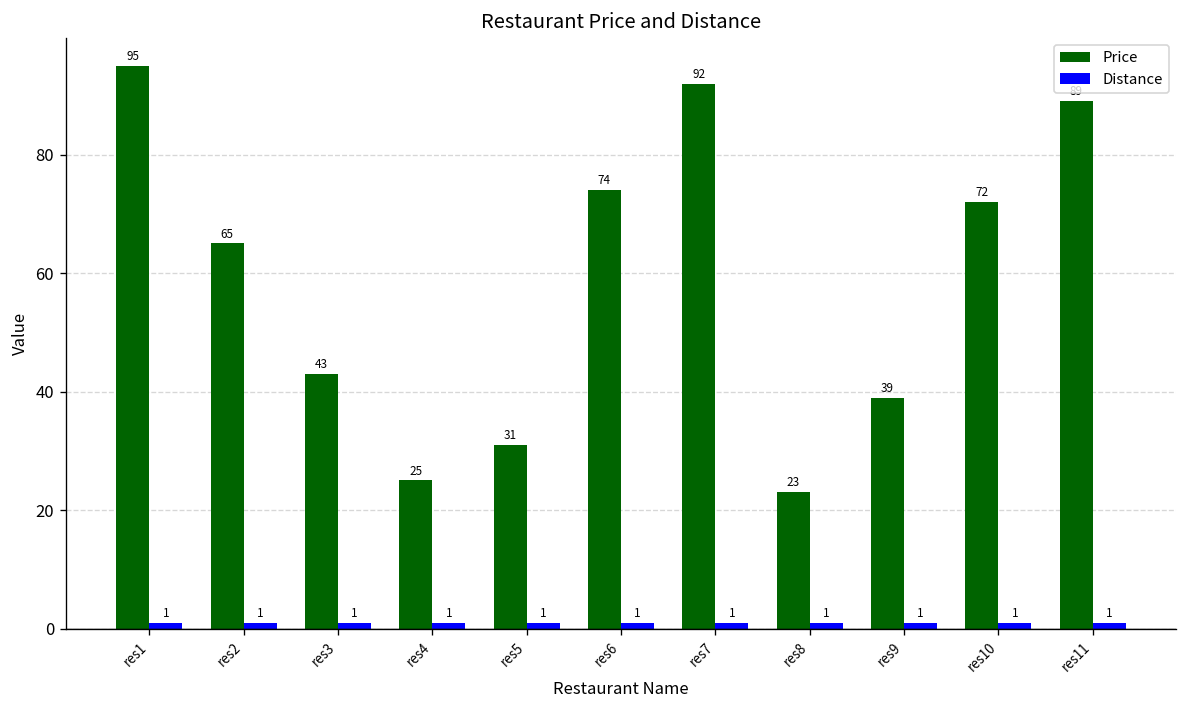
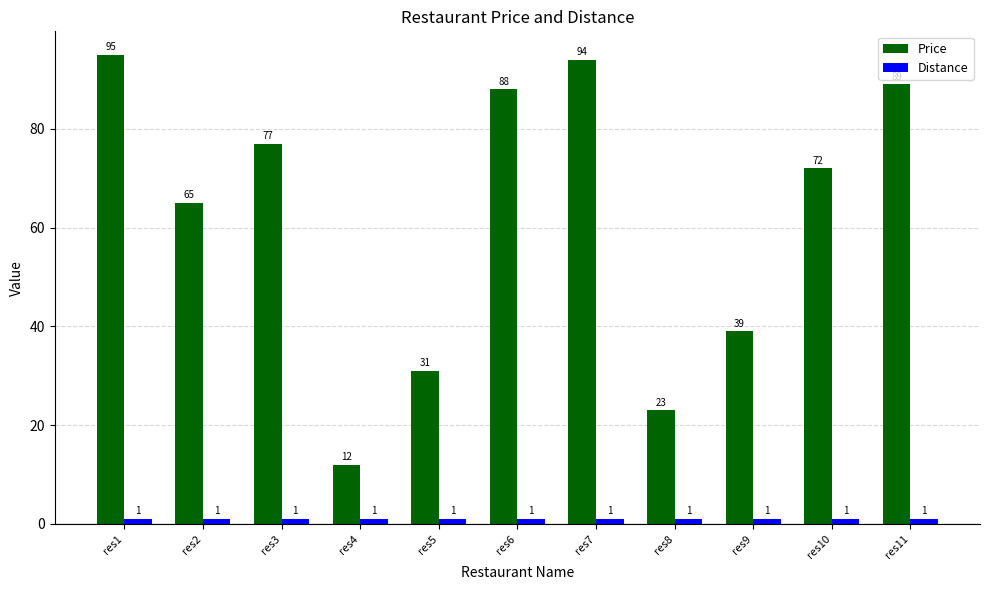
Price, res3: 43 -> 77
Price, res4: 25 -> 12
Price, res6: 74 -> 88
Price, res7: 92 -> 94
